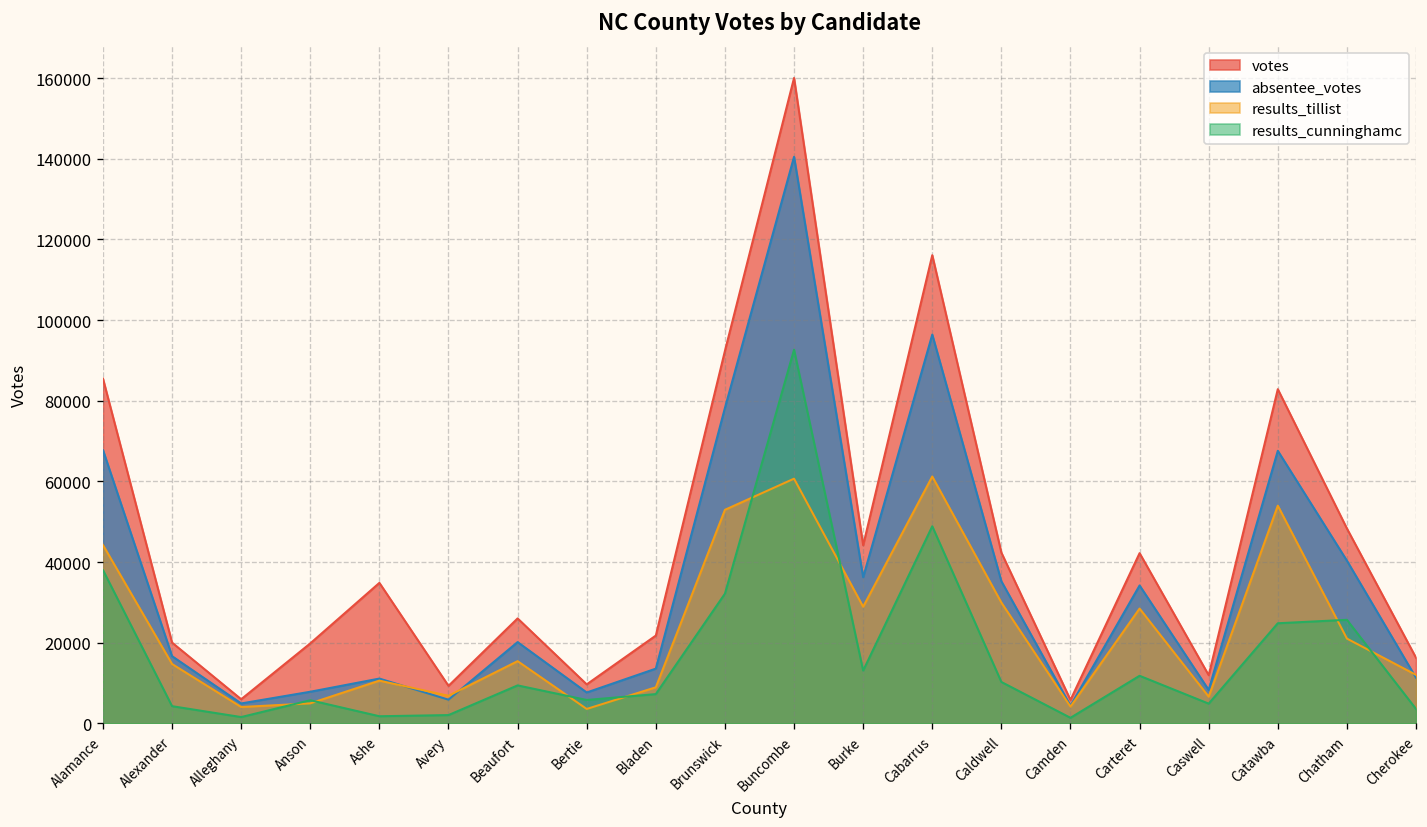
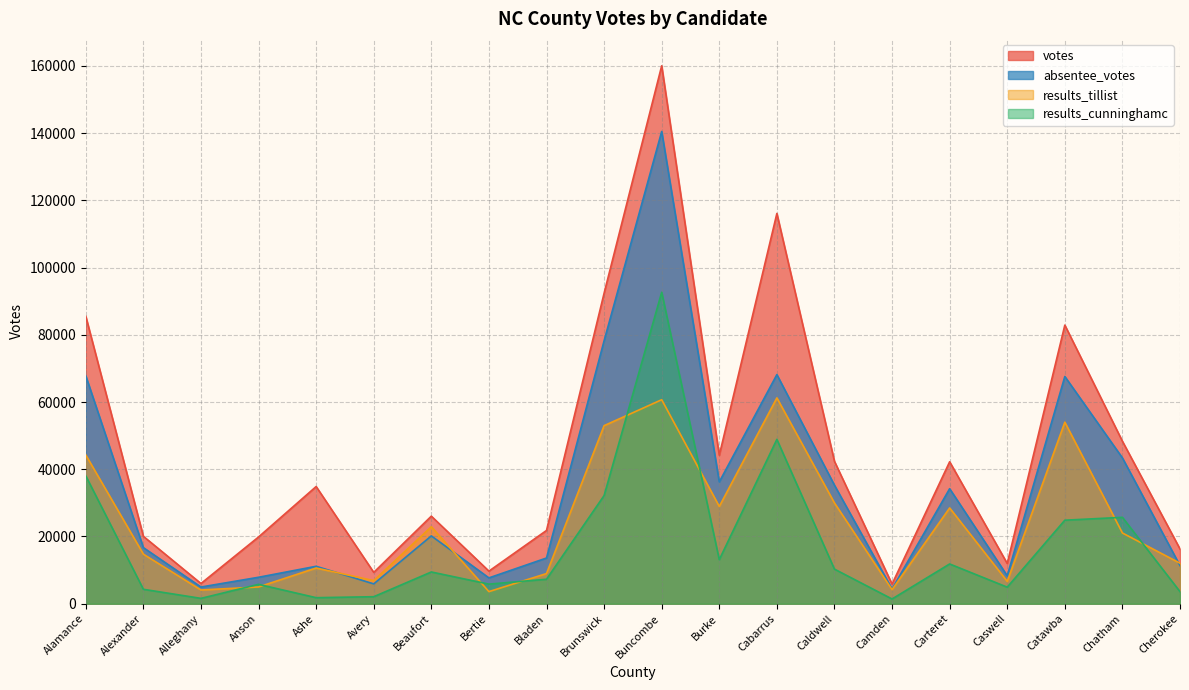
results_tillist, Beaufort: 15000 -> 23000
absentee_votes, Cabarrus: 96000 -> 68000
absentee_votes, Chatham: 40000 -> 43000
